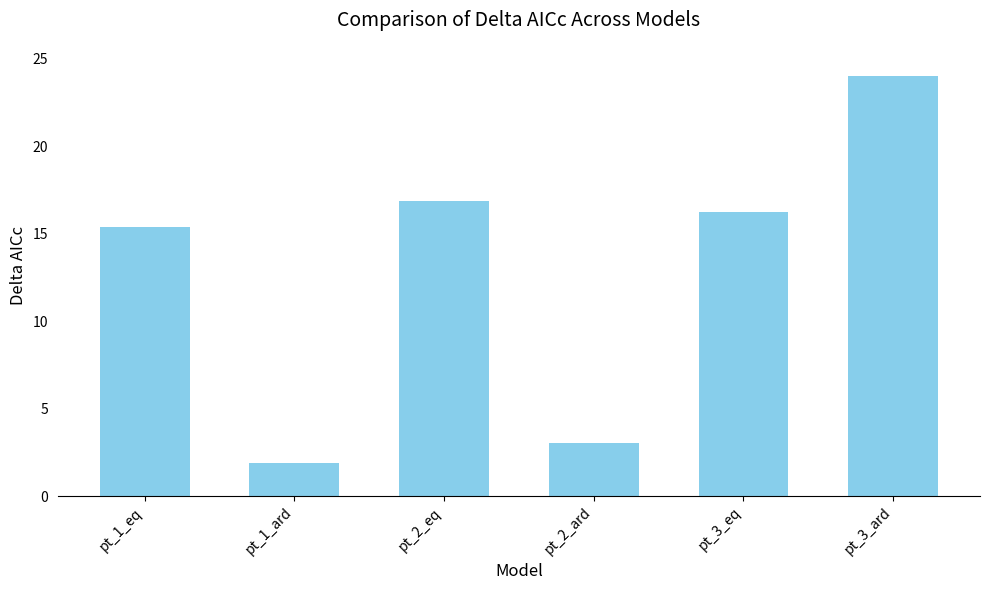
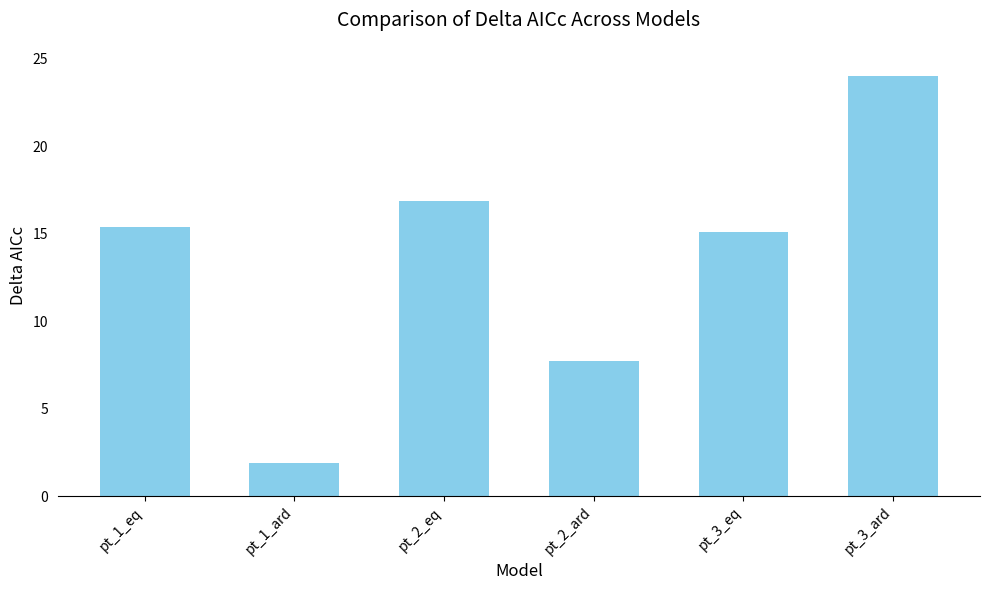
pt_2_ard: 3.0 -> 7.7
pt_3_eq: 16.2 -> 15.1
